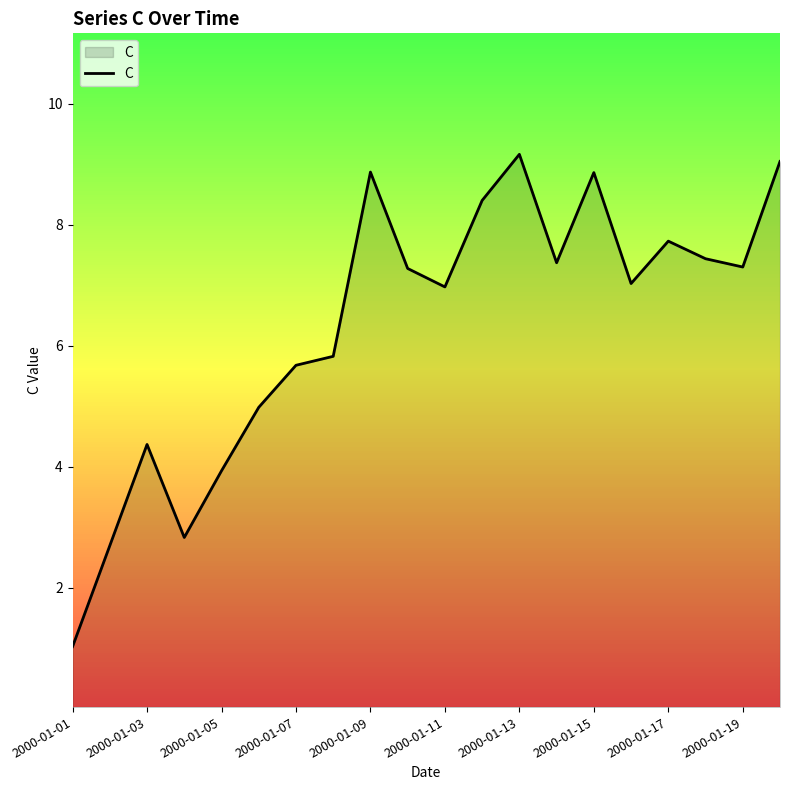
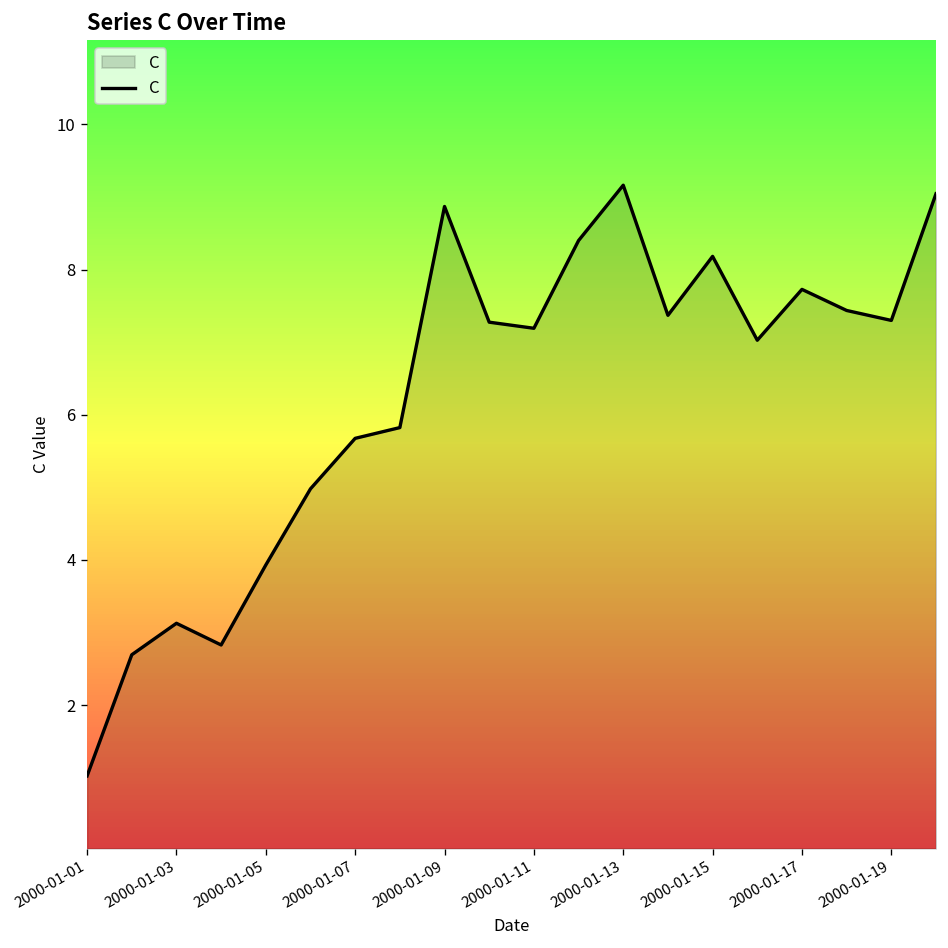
2000-01-03: 4.4 -> 3.1
2000-01-11: 7.0 -> 7.2
2000-01-15: 8.9 -> 8.2
